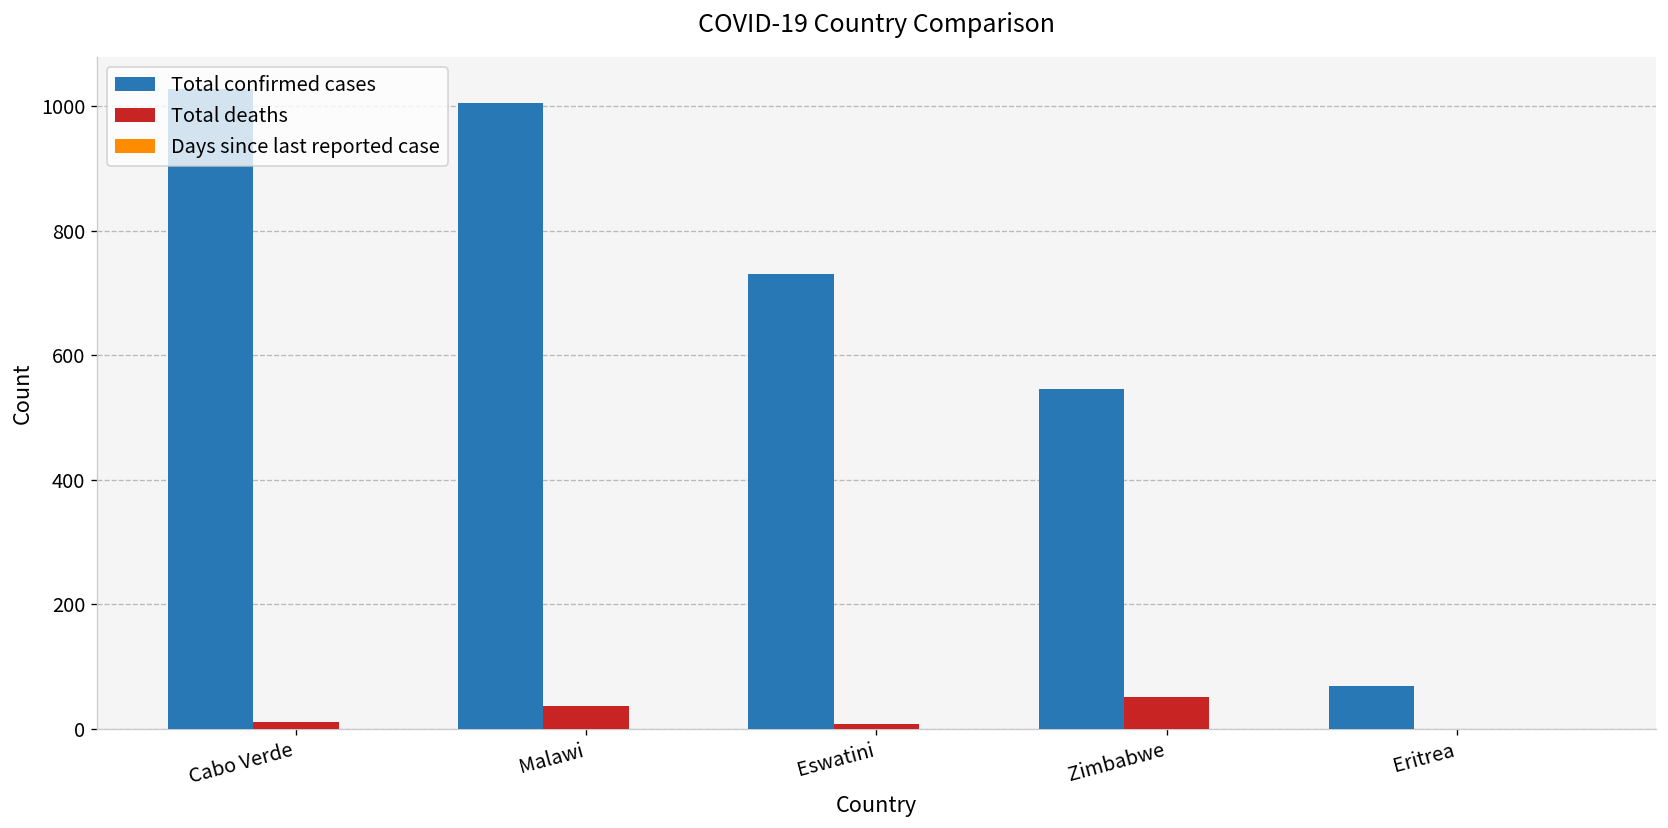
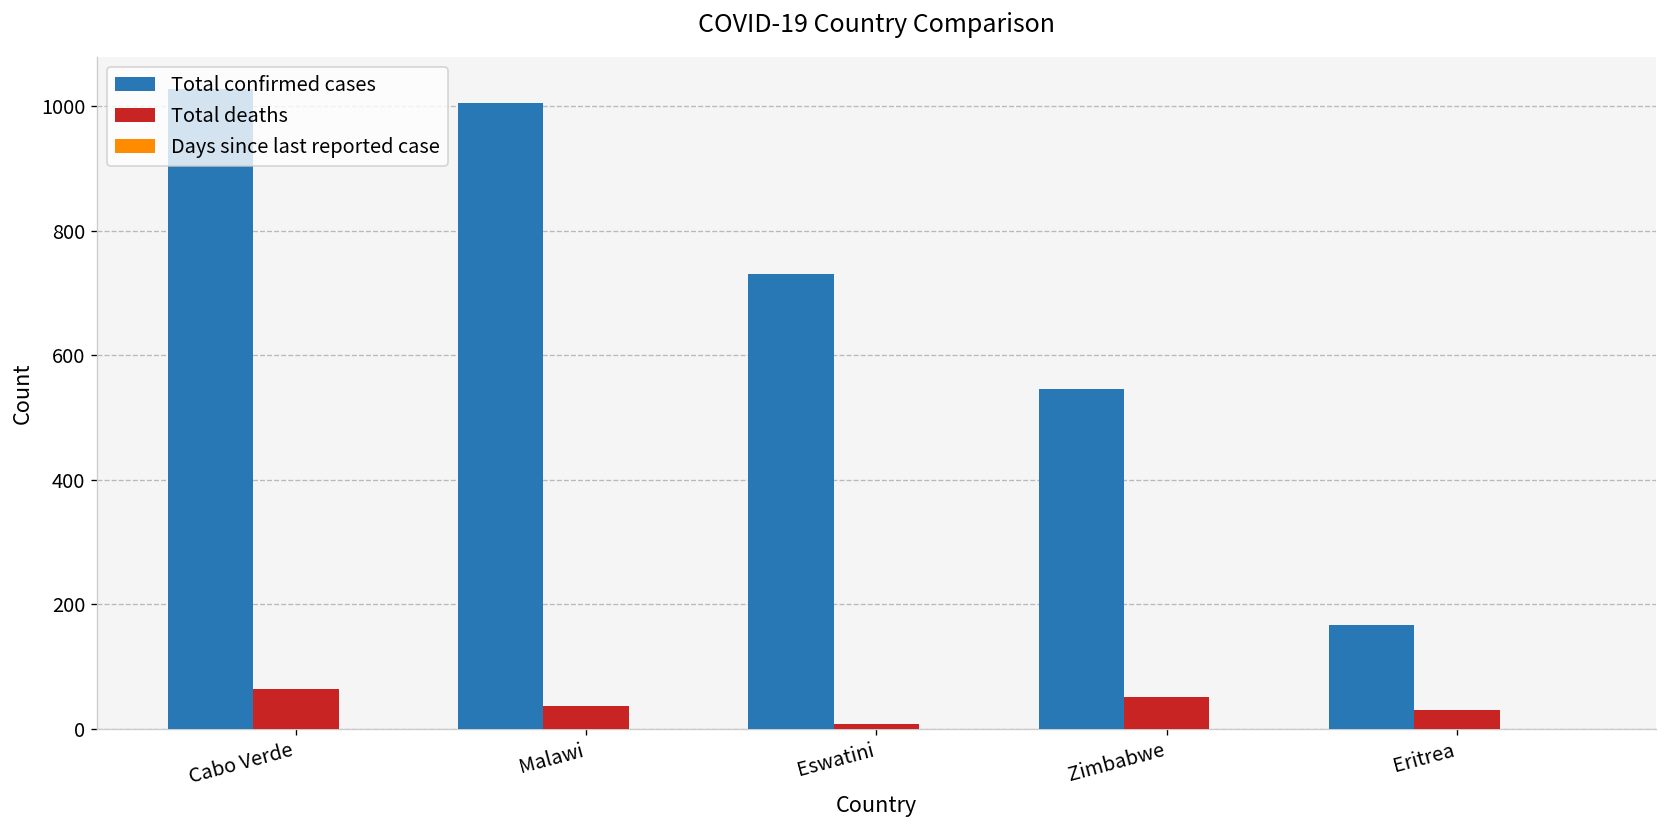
Total deaths, Cabo Verde: 10 -> 60
Total confirmed cases, Eritrea: 70 -> 170
Total deaths, Eritrea: 0 -> 30
